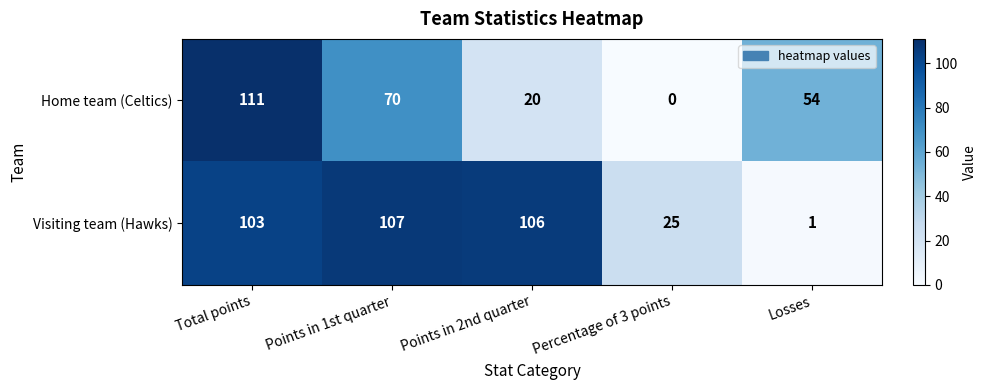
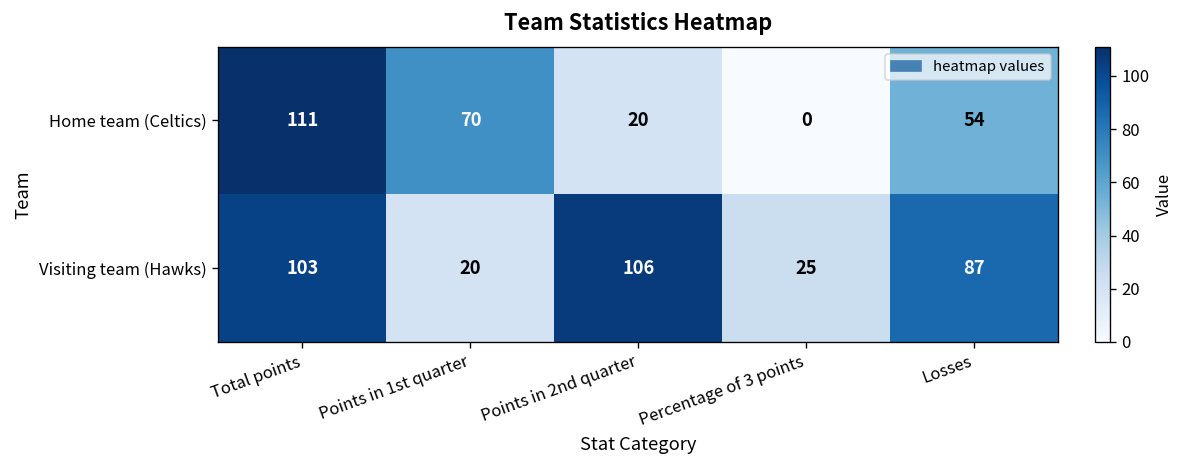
Visiting team (Hawks), Points in 1st quarter: 107 -> 20
Visiting team (Hawks), Losses: 1 -> 87
